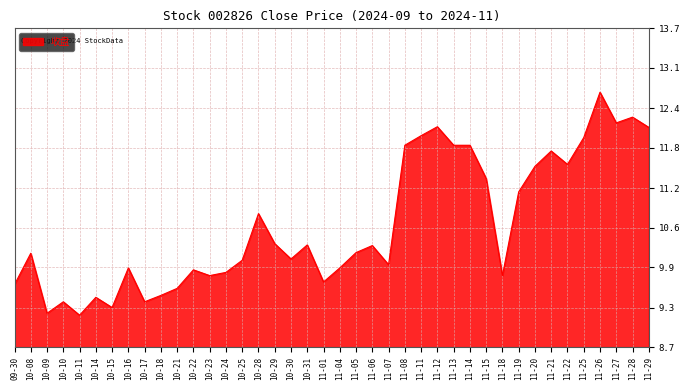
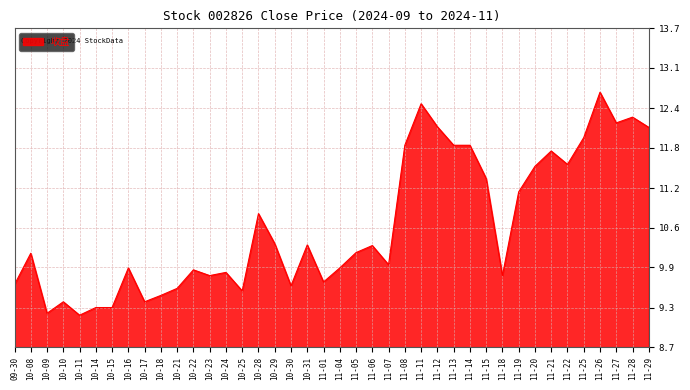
10-14: 9.5 -> 9.3
10-25: 10.1 -> 9.6
10-30: 10.1 -> 9.7
11-11: 12.0 -> 12.5
